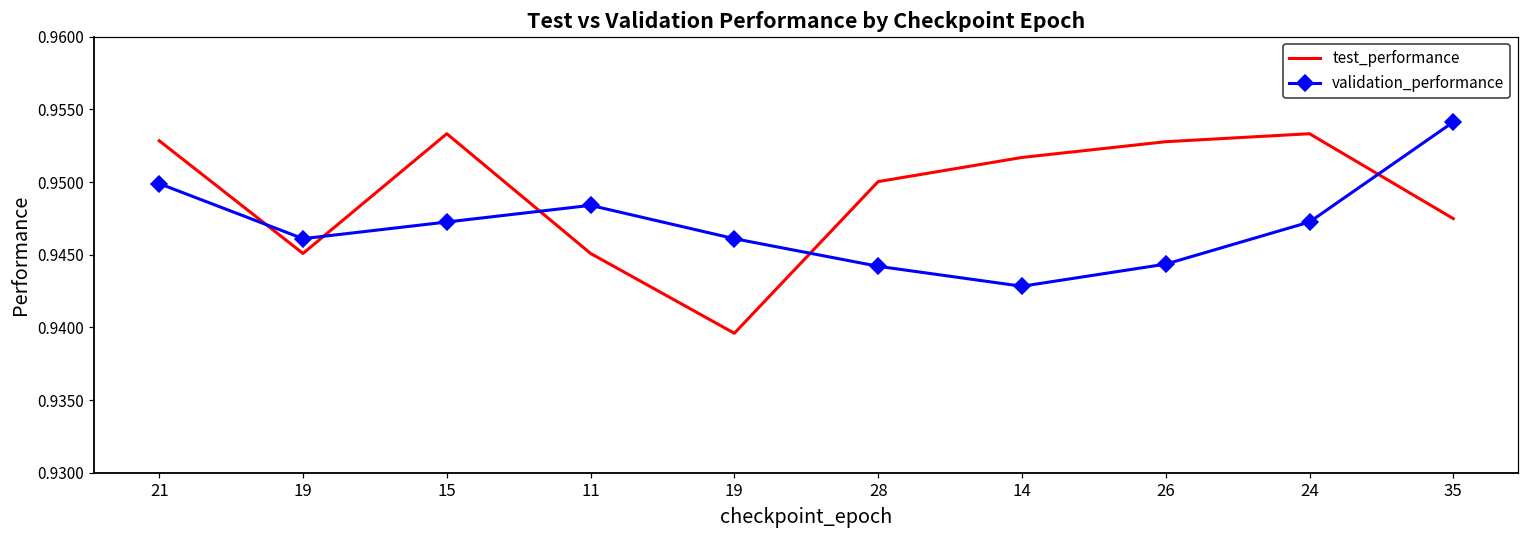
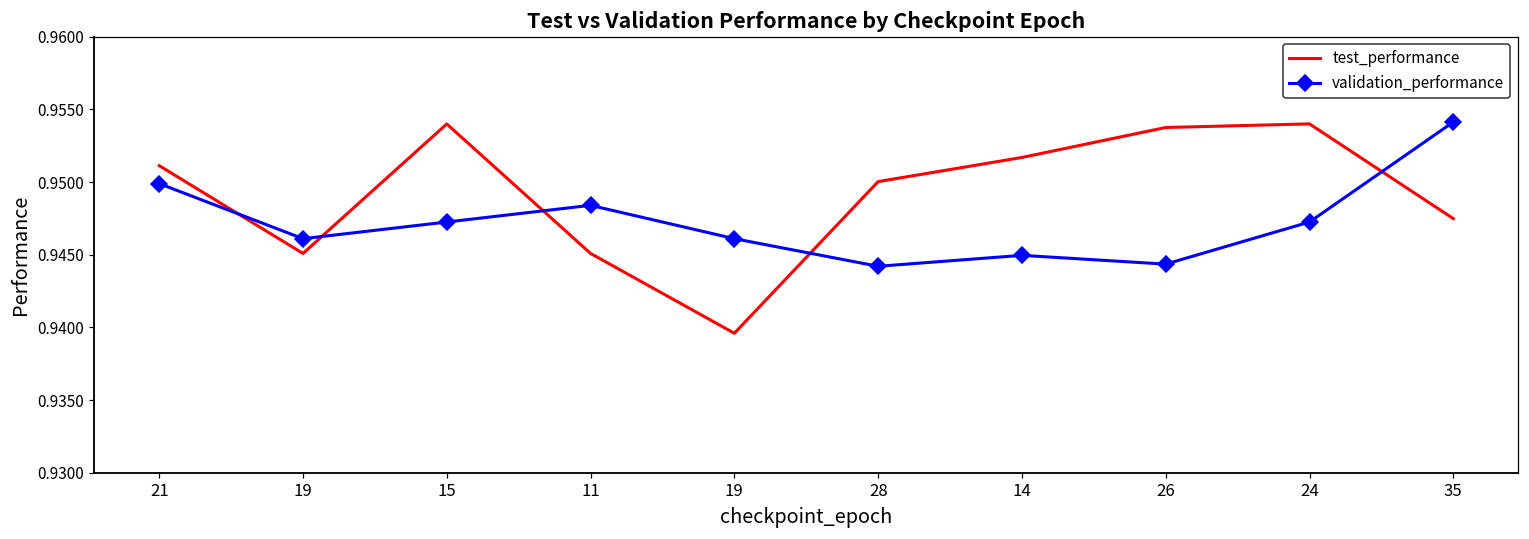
test_performance, 21: 0.9528 -> 0.9511
test_performance, 15: 0.9533 -> 0.9540
validation_performance, 14: 0.9428 -> 0.9450
test_performance, 26: 0.9528 -> 0.9538
test_performance, 24: 0.9533 -> 0.9540
